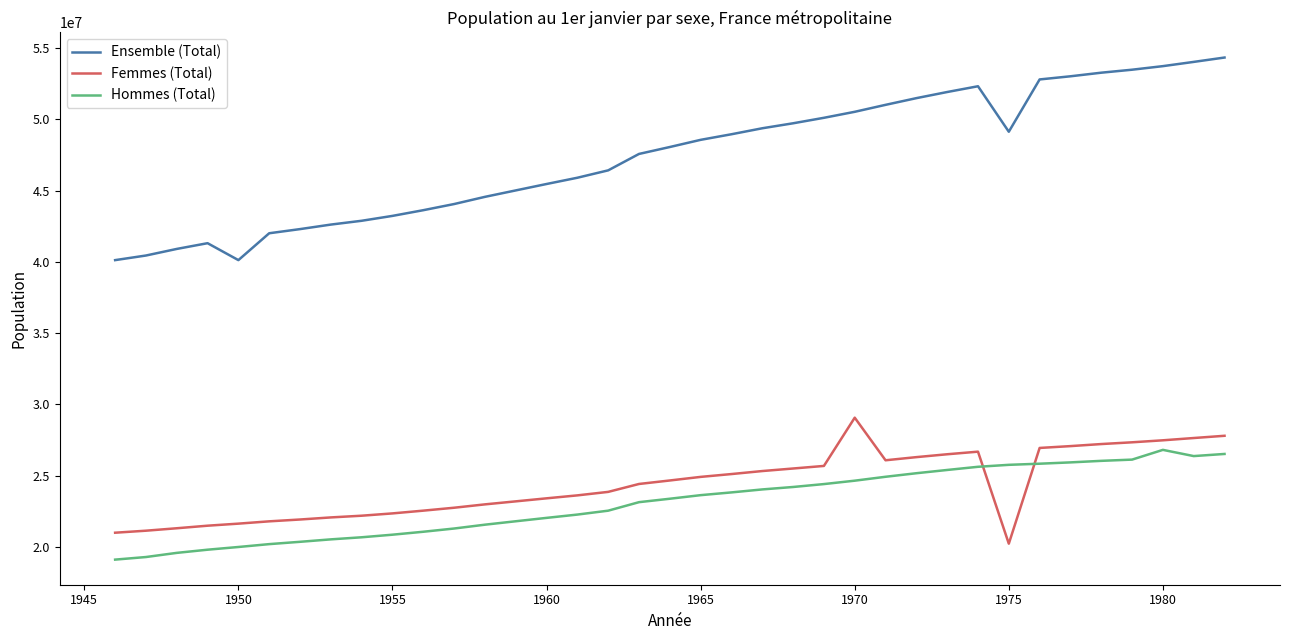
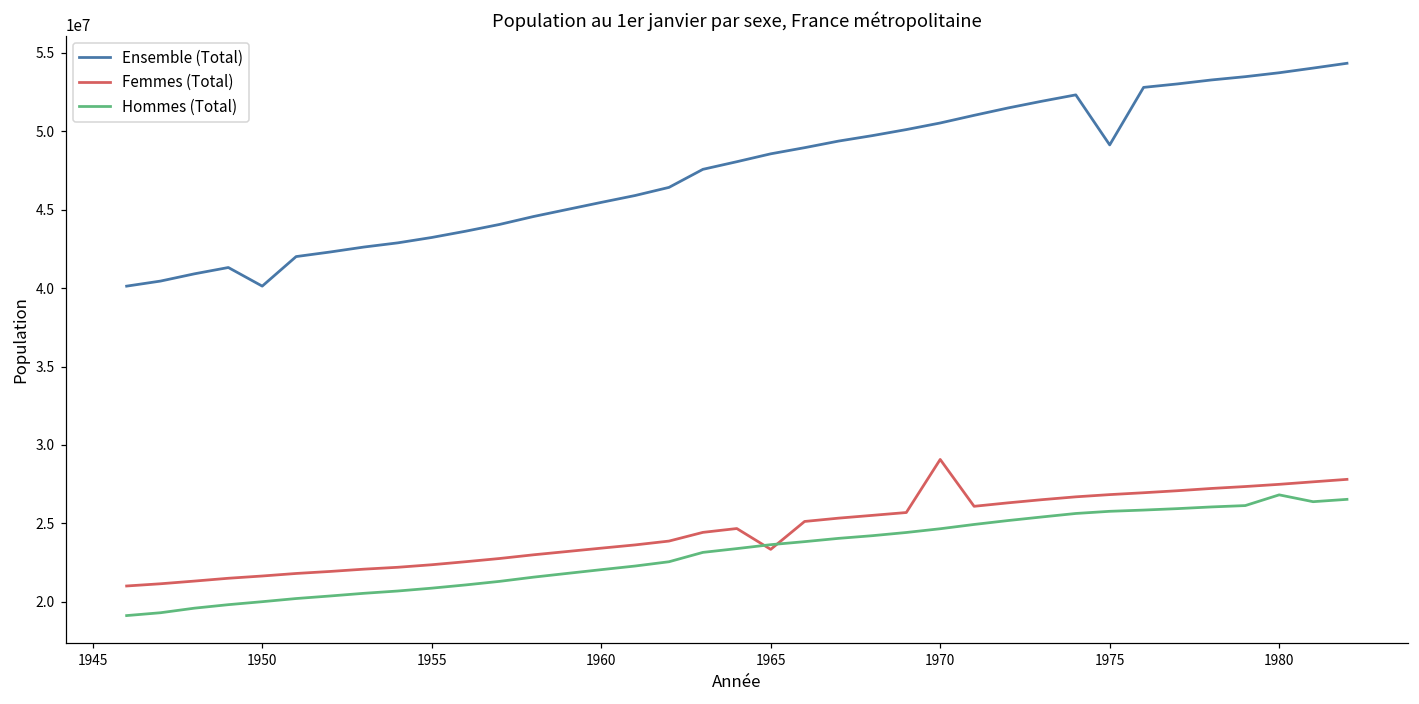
Femmes (Total), 1965: 24900000 -> 23300000
Femmes (Total), 1975: 20200000 -> 26800000
